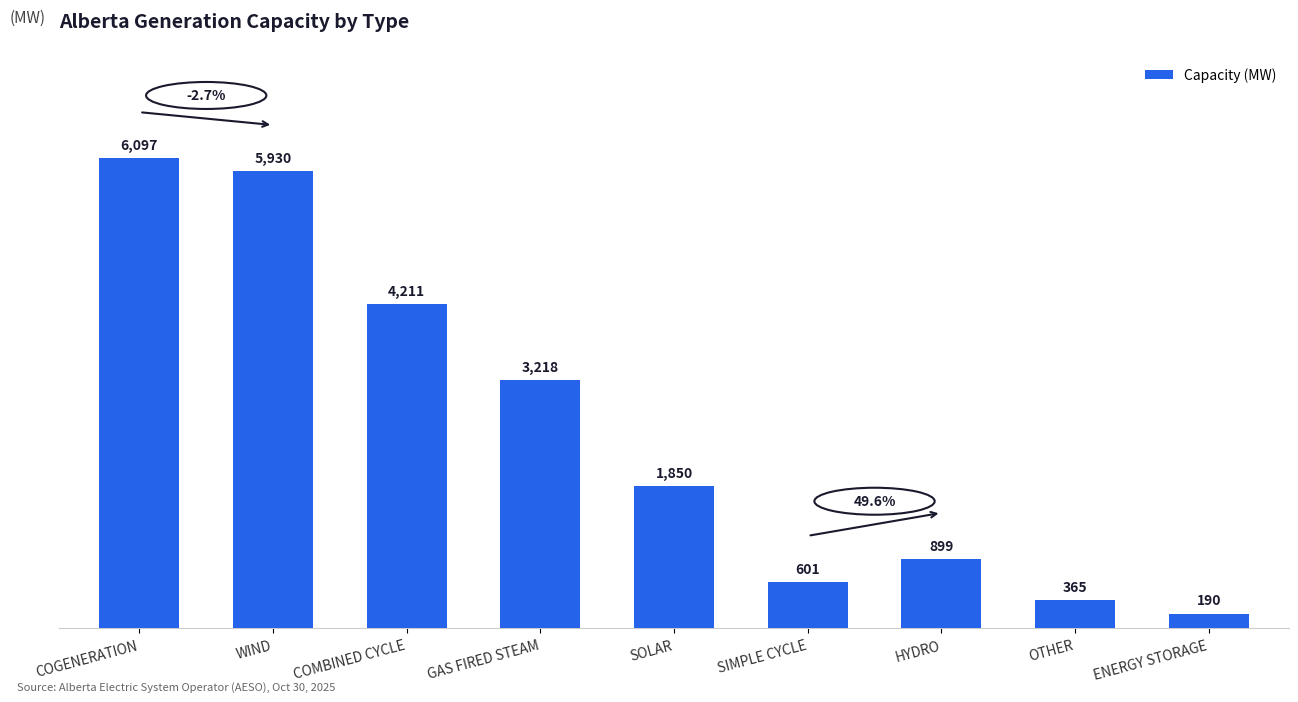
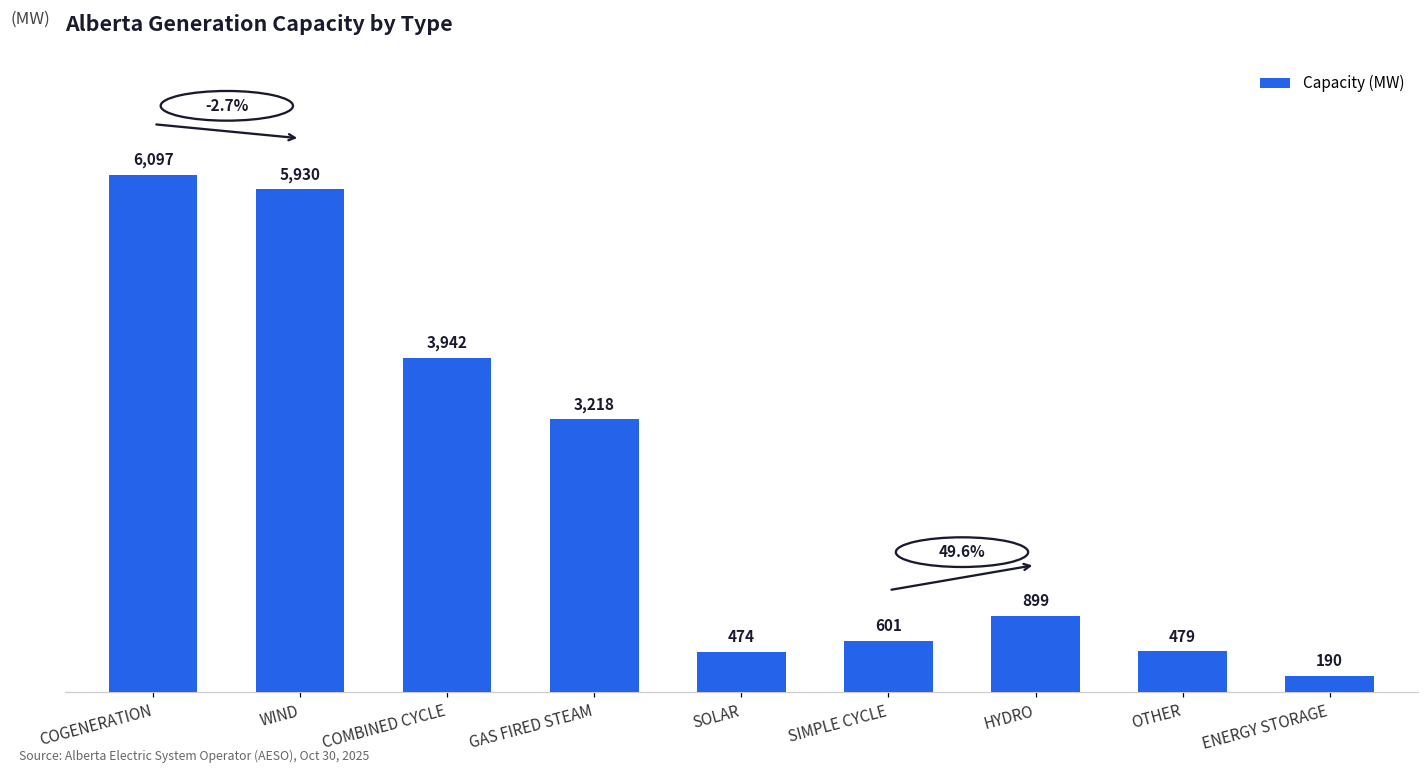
COMBINED CYCLE: 4,211 -> 3,942
SOLAR: 1,850 -> 474
OTHER: 365 -> 479
